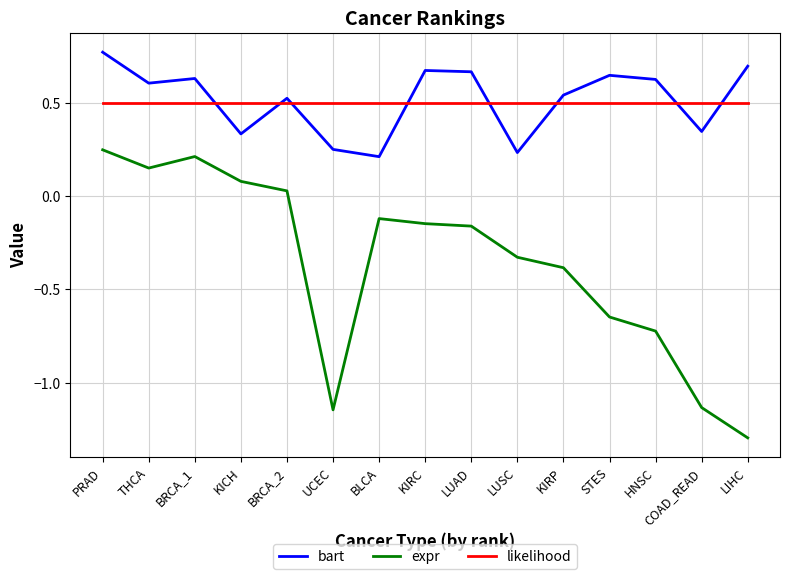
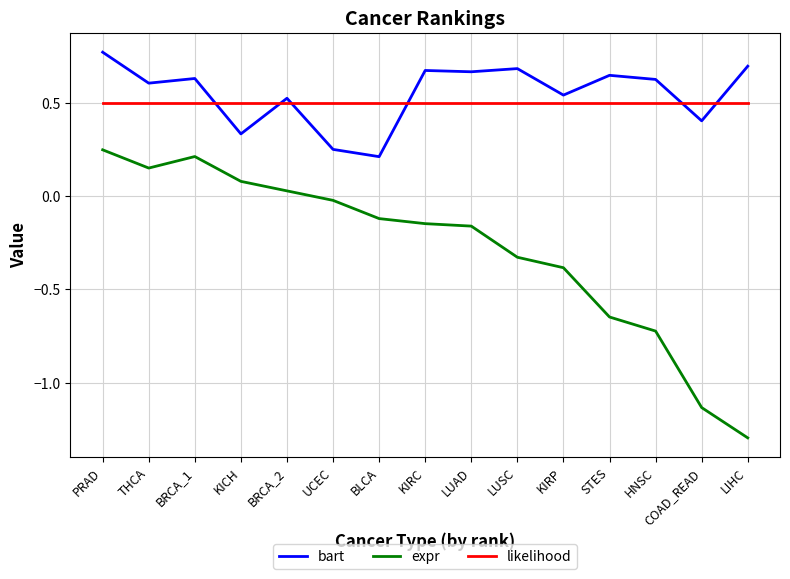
expr, UCEC: -1.15 -> -0.02
bart, LUSC: 0.23 -> 0.68
bart, COAD_READ: 0.35 -> 0.40
